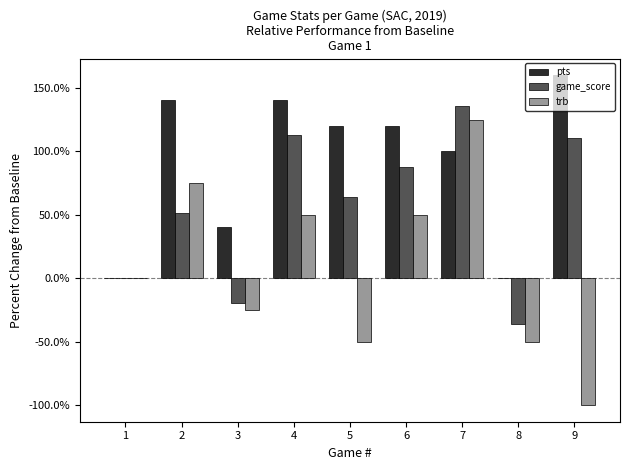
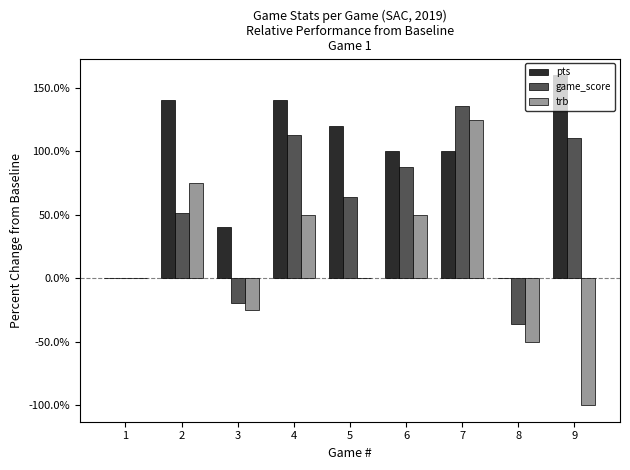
trb, 5: -50% -> 0%
pts, 6: 120% -> 100%
